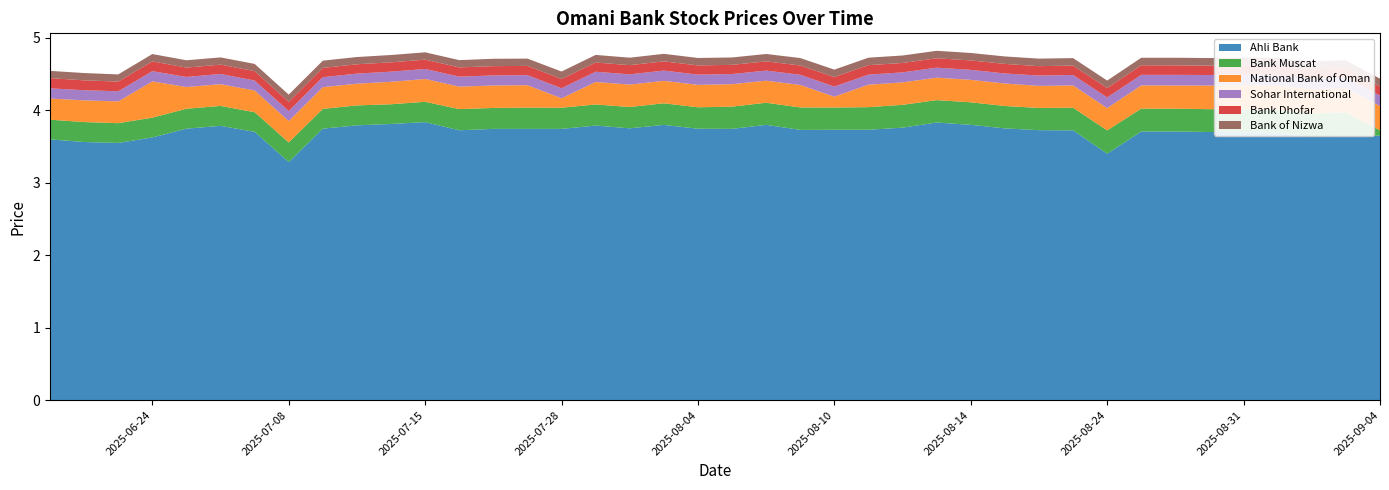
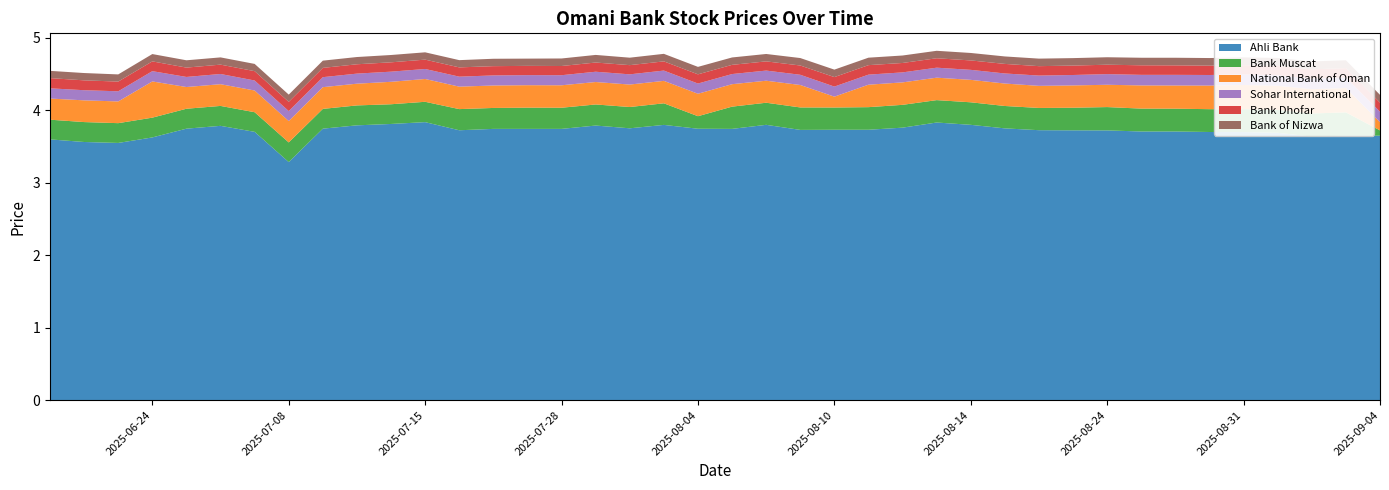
National Bank of Oman, 2025-07-28: 0.1 -> 0.3
Bank Muscat, 2025-08-04: 0.3 -> 0.2
Ahli Bank, 2025-08-24: 3.4 -> 3.7
National Bank of Oman, 2025-09-04: 0.3 -> 0.1
